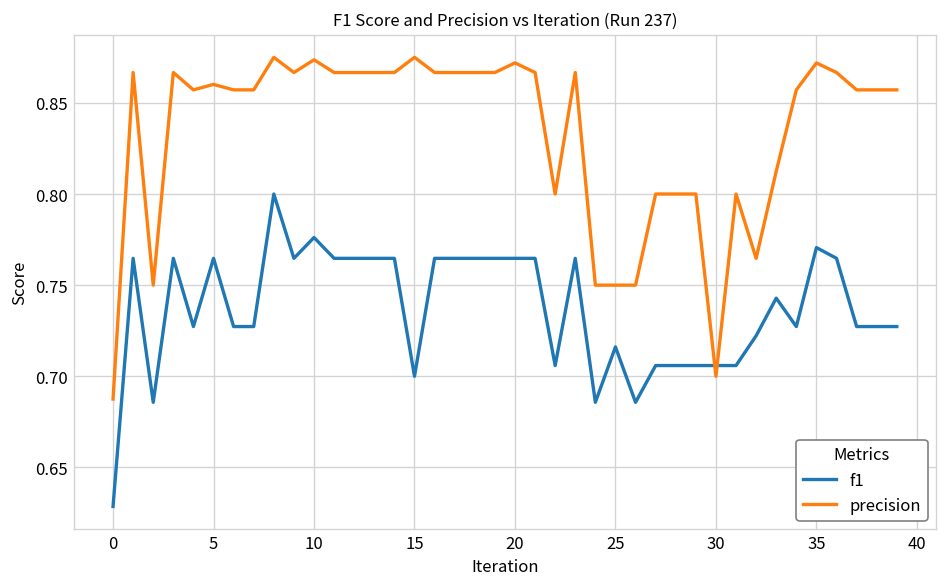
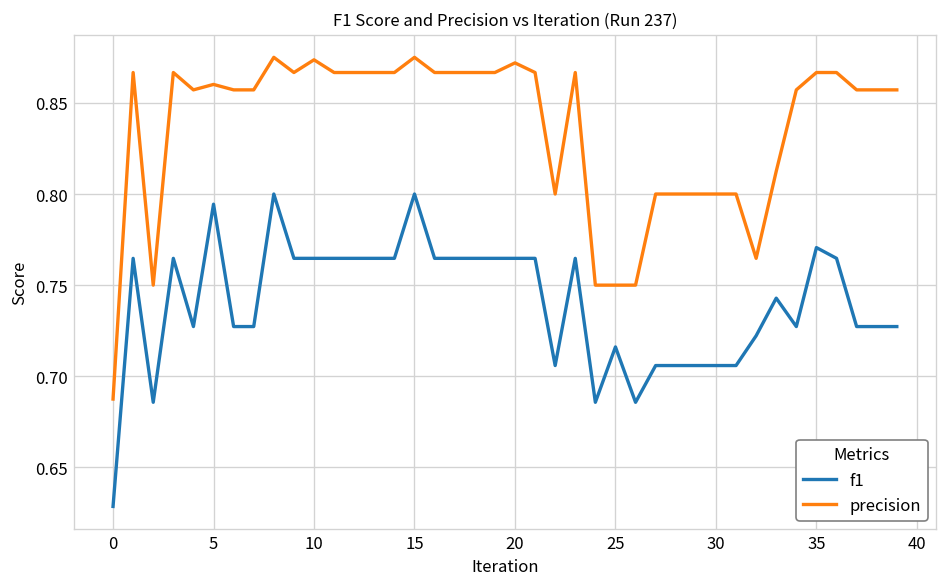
f1, 5: 0.765 -> 0.794
f1, 10: 0.776 -> 0.765
f1, 15: 0.7 -> 0.8
precision, 30: 0.7 -> 0.8
precision, 35: 0.872 -> 0.867
